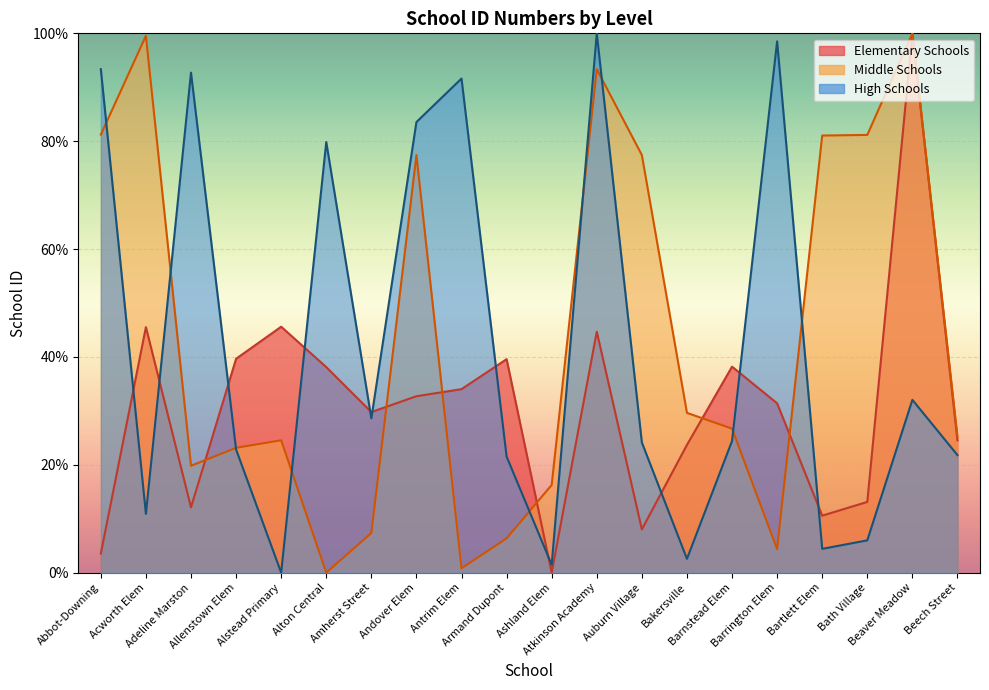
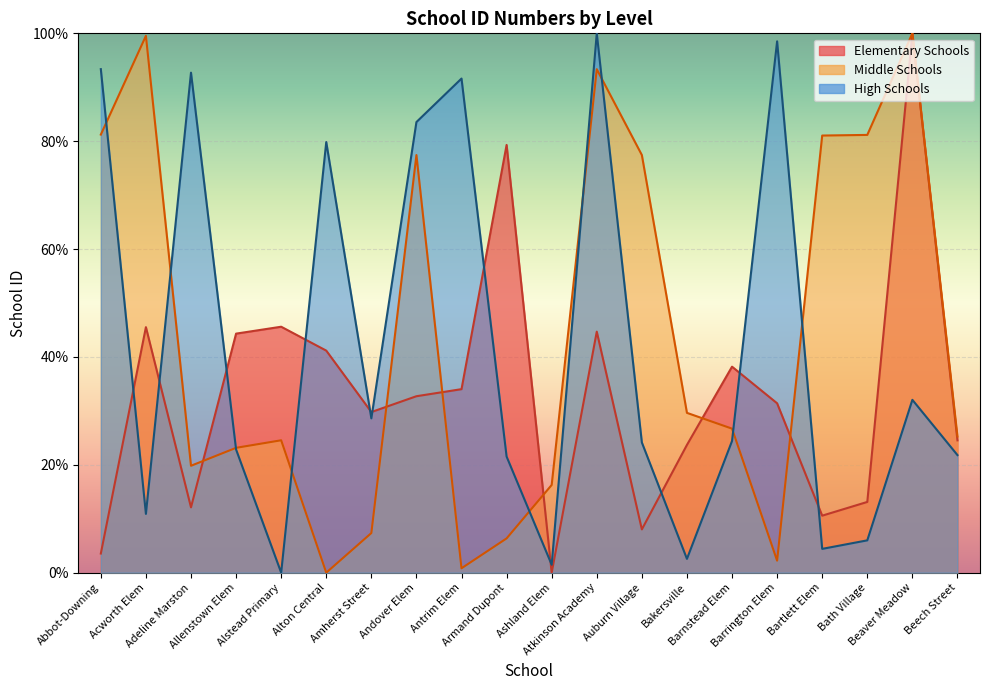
Elementary Schools, Allenstown Elem: 40% -> 44%
Elementary Schools, Alton Central: 38% -> 41%
Elementary Schools, Armand Dupont: 40% -> 79%
Middle Schools, Barrington Elem: 4% -> 2%
